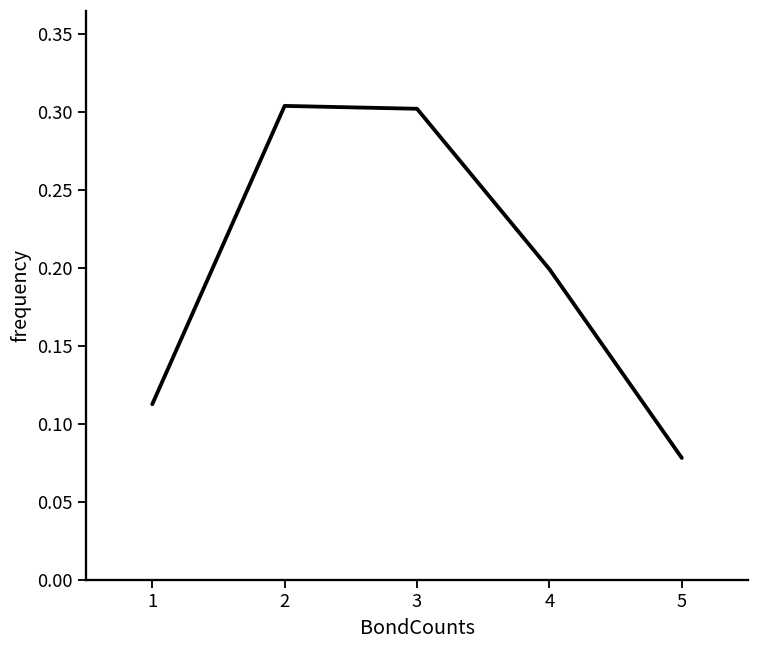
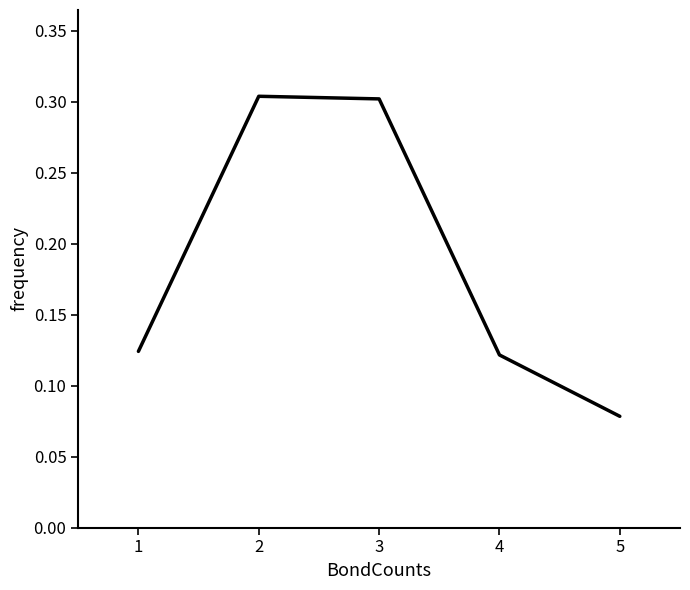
1: 0.113 -> 0.124
4: 0.199 -> 0.122
